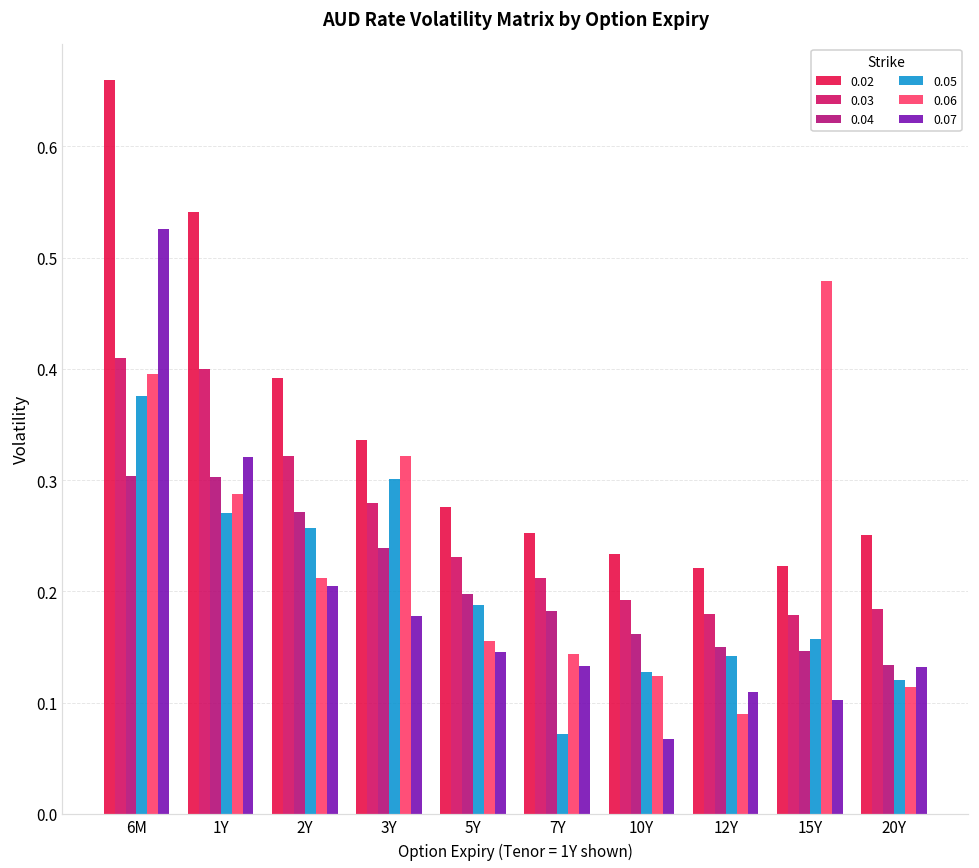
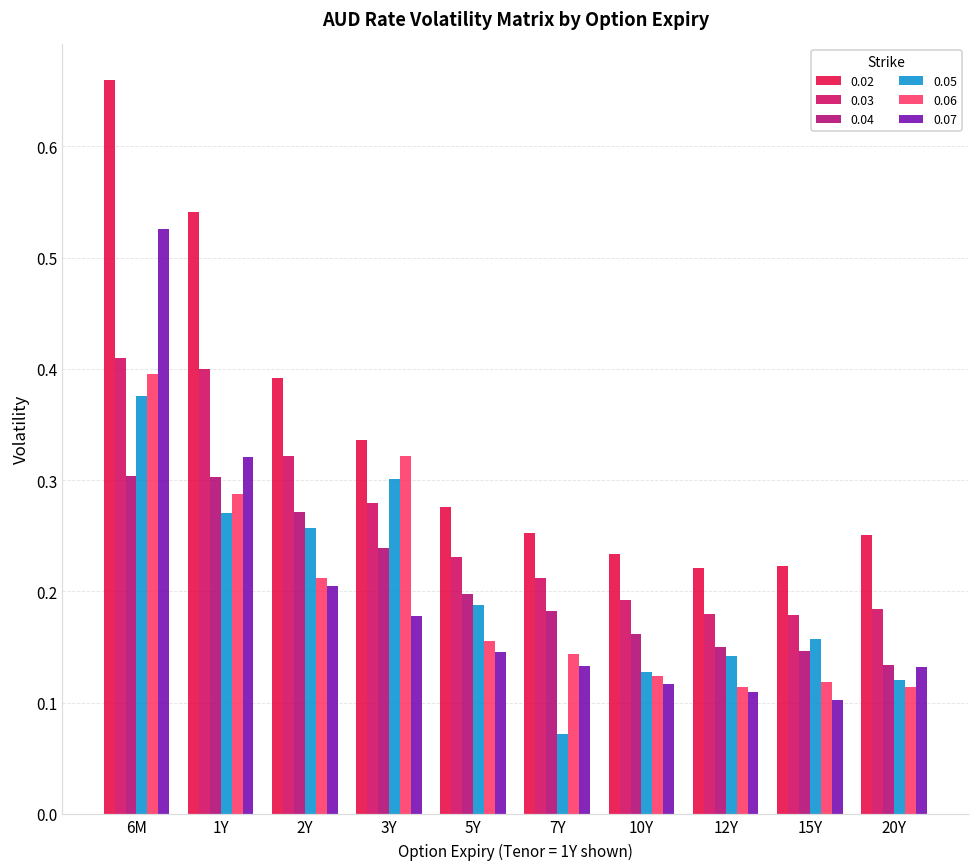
0.07, 10Y: 0.067 -> 0.117
0.06, 12Y: 0.090 -> 0.114
0.06, 15Y: 0.479 -> 0.118
